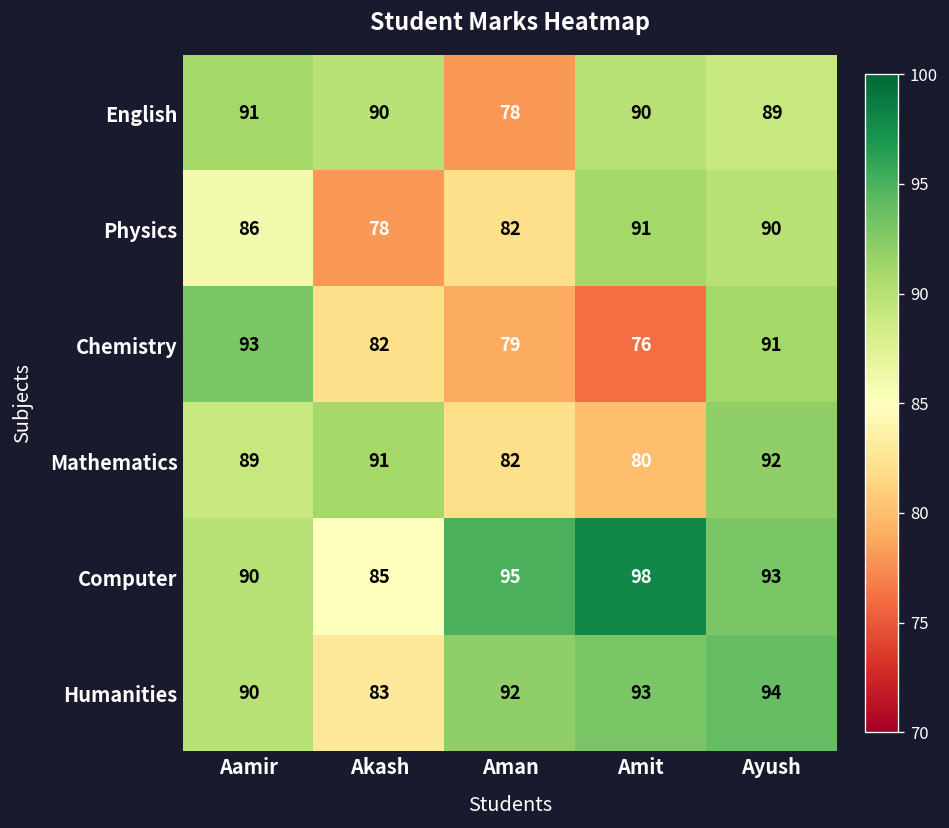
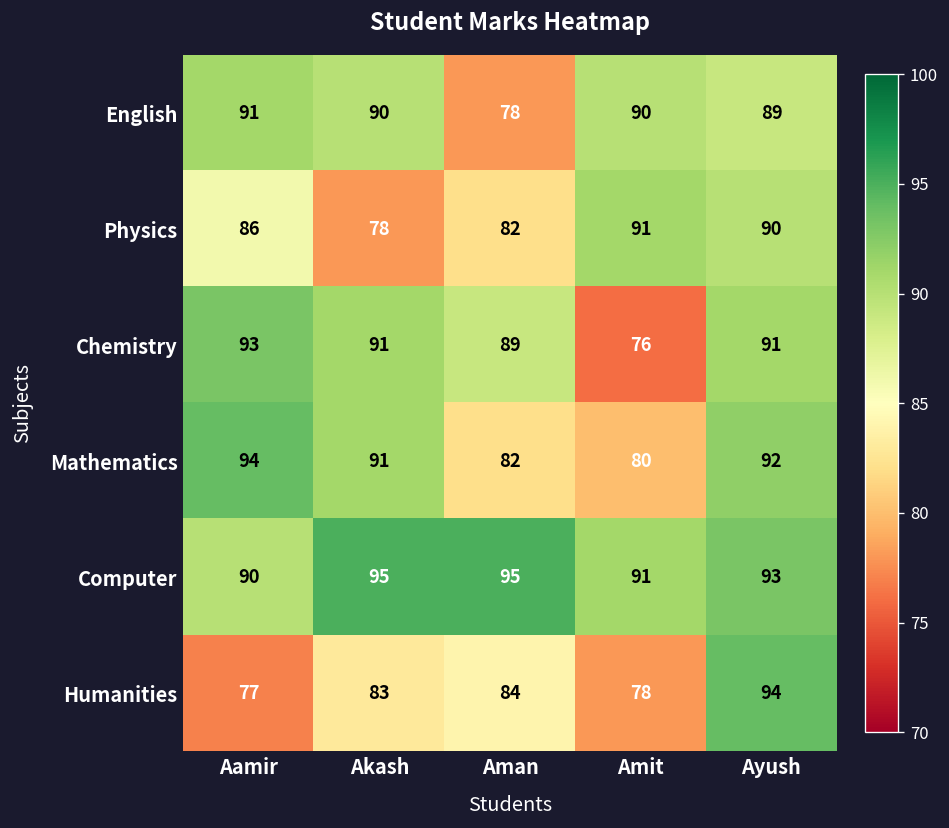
Chemistry, Akash: 82 -> 91
Chemistry, Aman: 79 -> 89
Mathematics, Aamir: 89 -> 94
Computer, Akash: 85 -> 95
Computer, Amit: 98 -> 91
Humanities, Aamir: 90 -> 77
Humanities, Aman: 92 -> 84
Humanities, Amit: 93 -> 78
